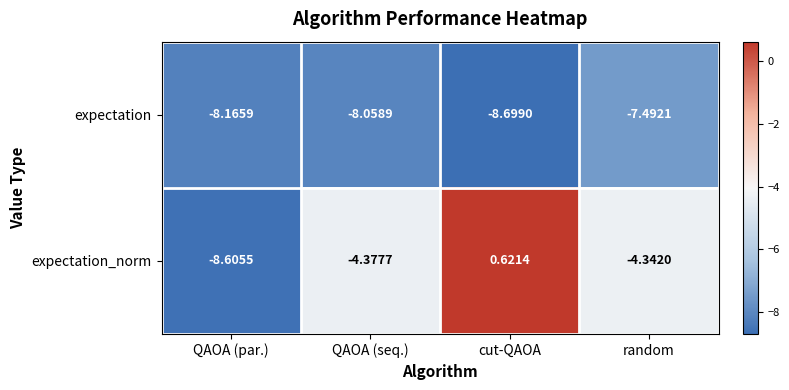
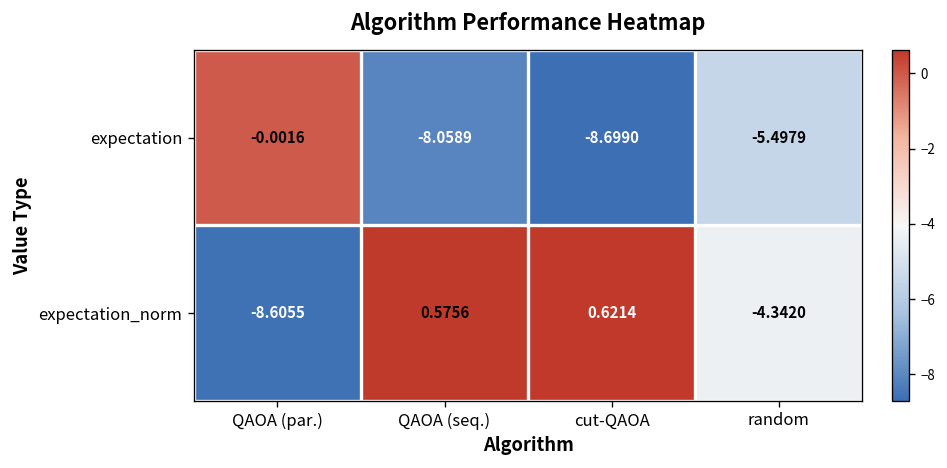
expectation, QAOA (par.): -8.1659 -> -0.0016
expectation, random: -7.4921 -> -5.4979
expectation_norm, QAOA (seq.): -4.3777 -> 0.5756
